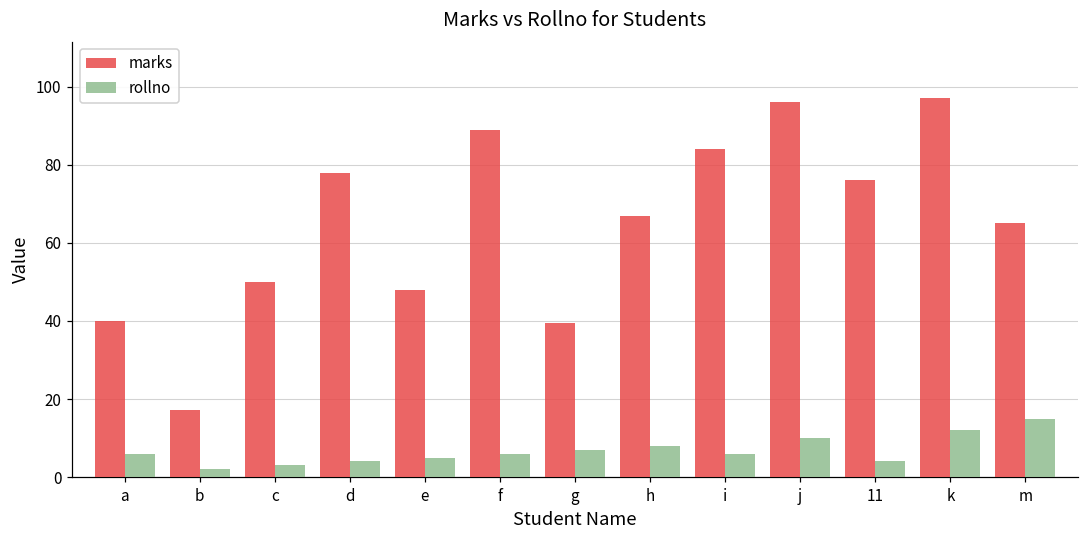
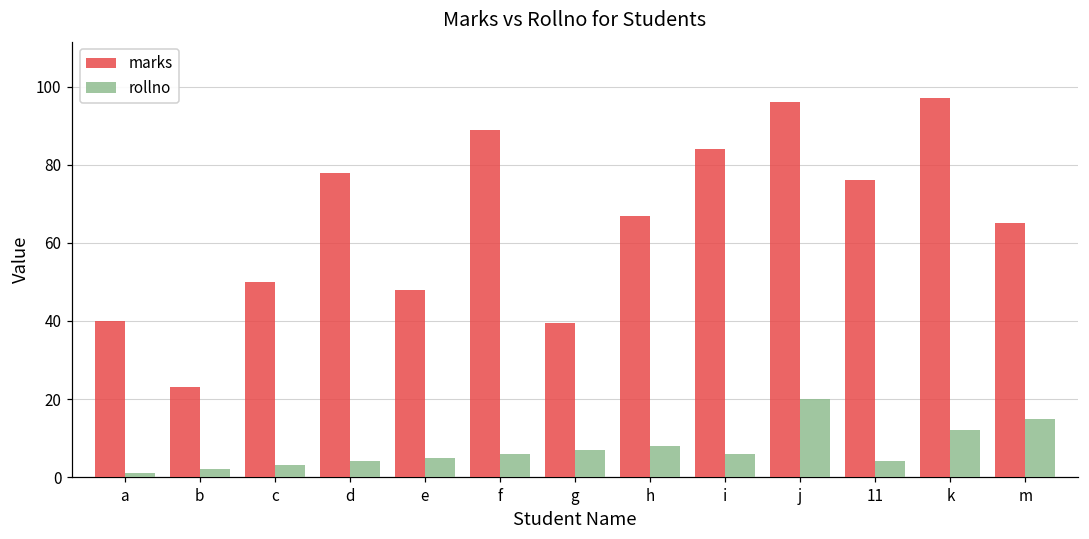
rollno, a: 6 -> 1
marks, b: 17 -> 23
rollno, j: 10 -> 20
